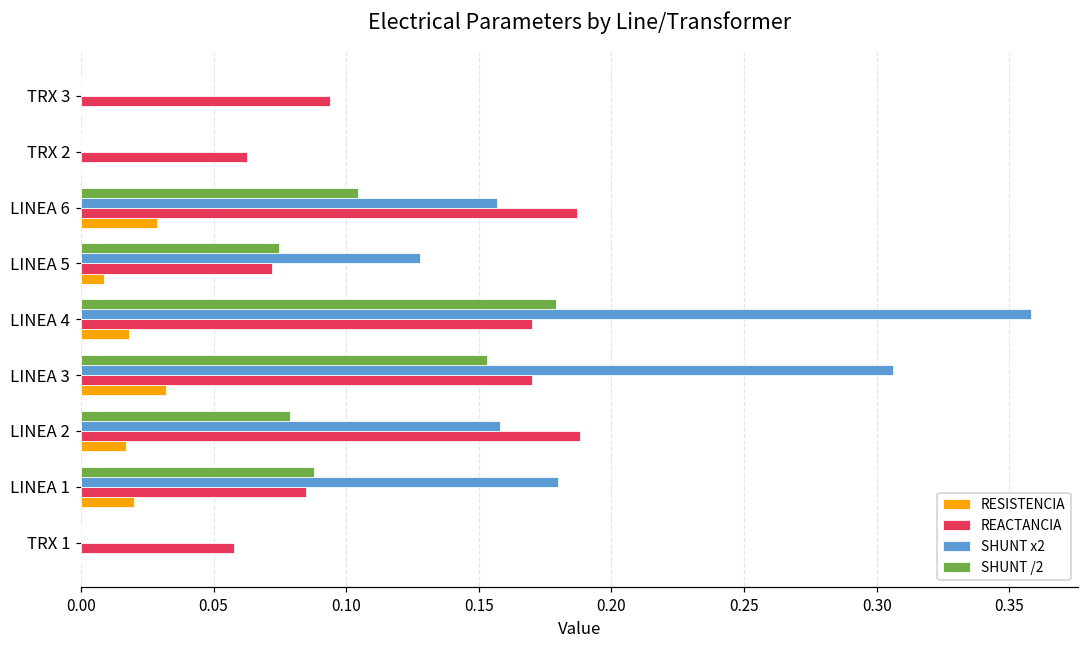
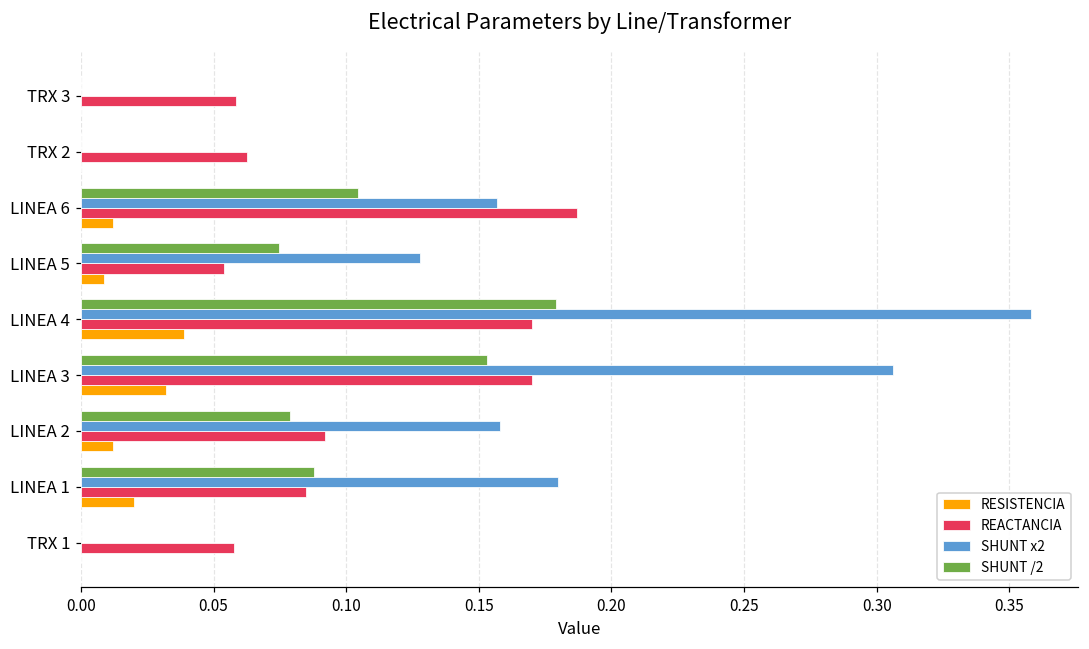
REACTANCIA, TRX 3: 0.094 -> 0.059
RESISTENCIA, LINEA 6: 0.029 -> 0.012
REACTANCIA, LINEA 5: 0.072 -> 0.054
RESISTENCIA, LINEA 4: 0.018 -> 0.039
REACTANCIA, LINEA 2: 0.188 -> 0.092
RESISTENCIA, LINEA 2: 0.017 -> 0.012
